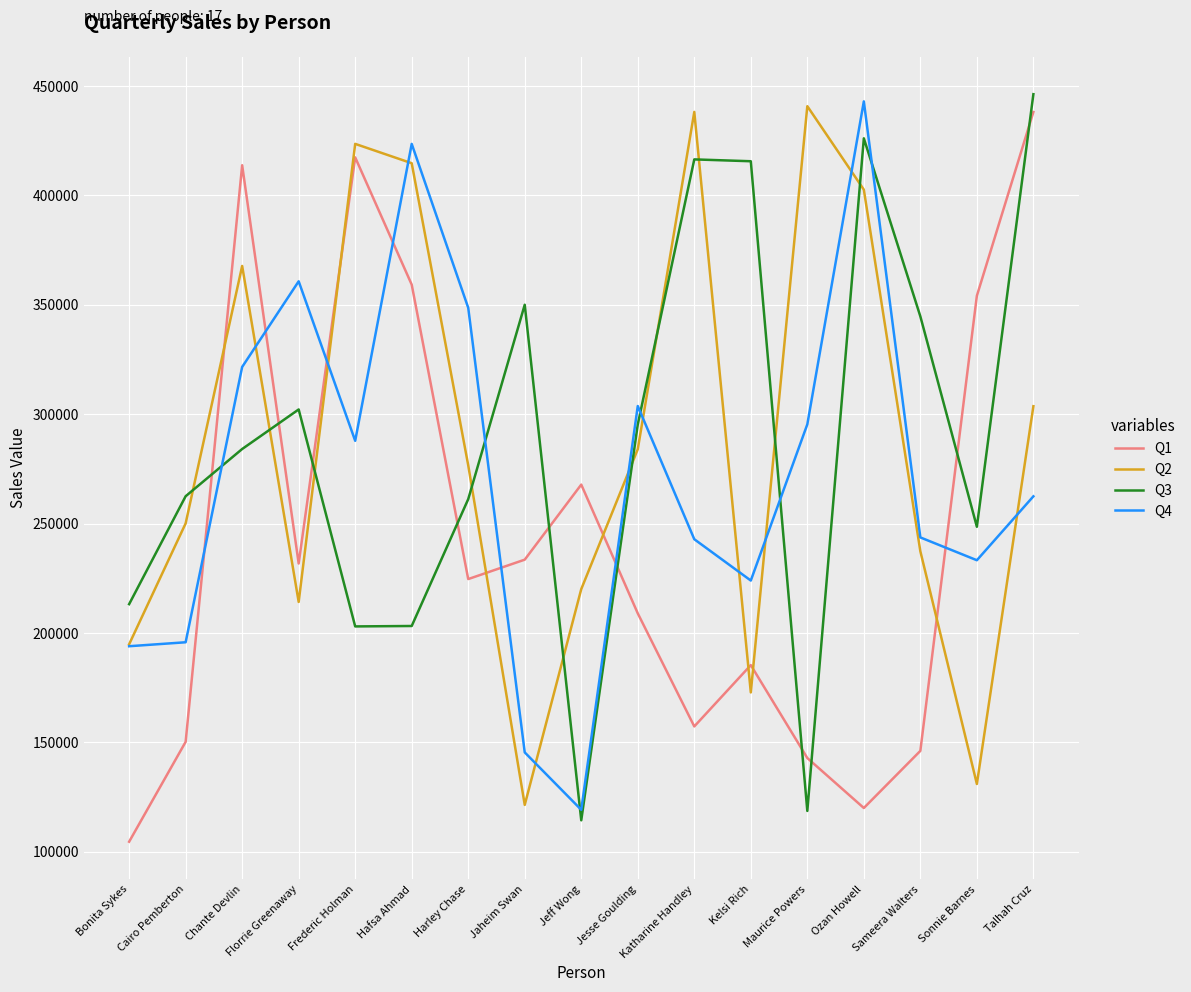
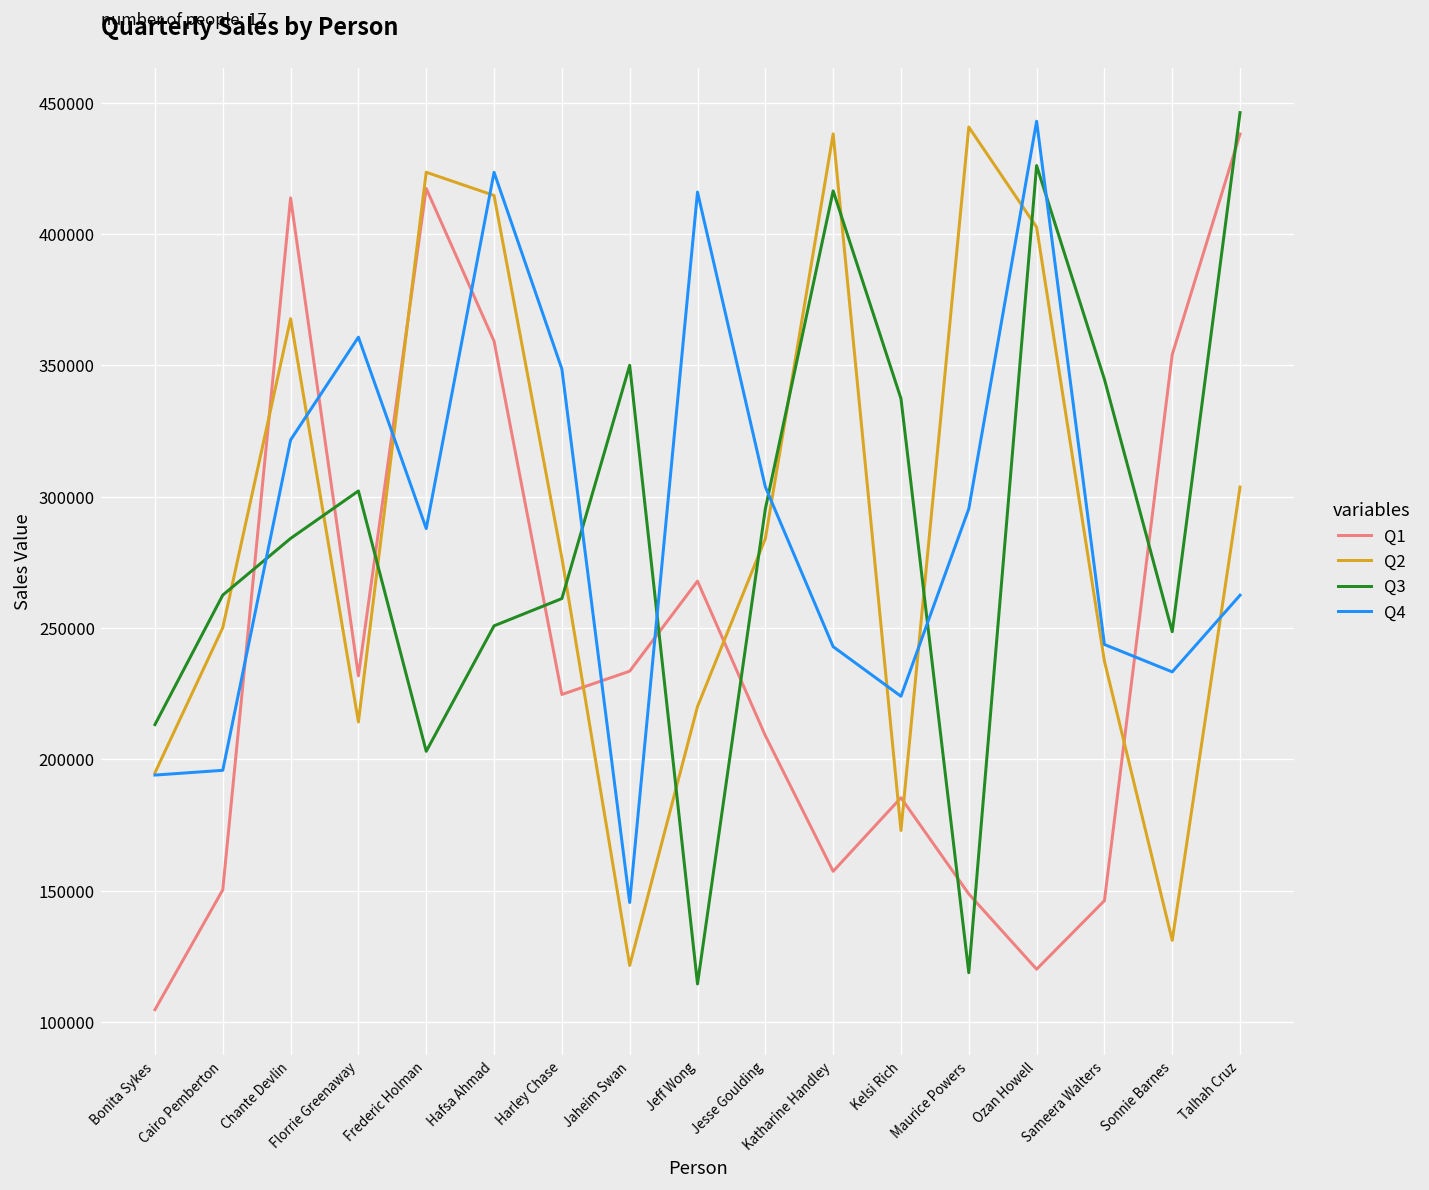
Q3, Hafsa Ahmad: 203000 -> 251000
Q4, Jeff Wong: 119000 -> 416000
Q3, Kelsi Rich: 416000 -> 337000
Q1, Maurice Powers: 143000 -> 149000
